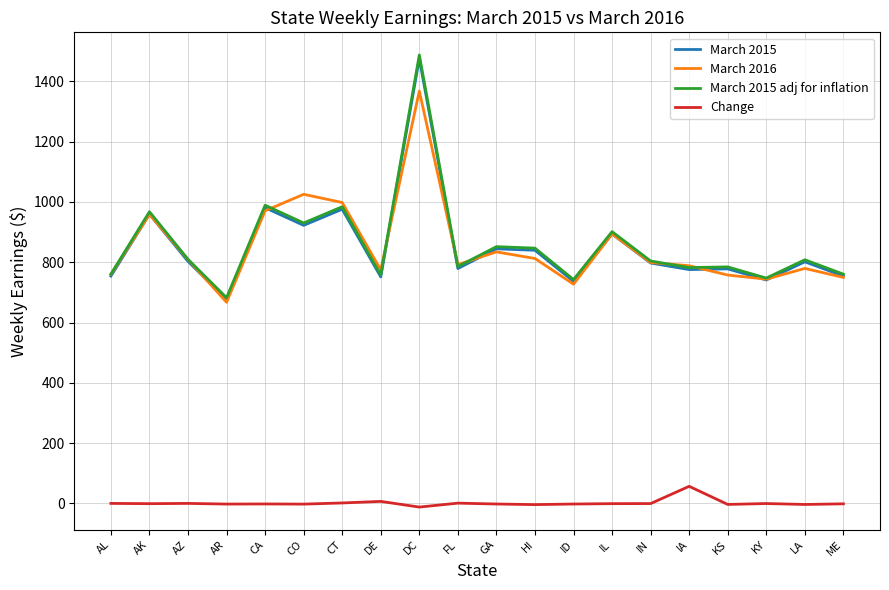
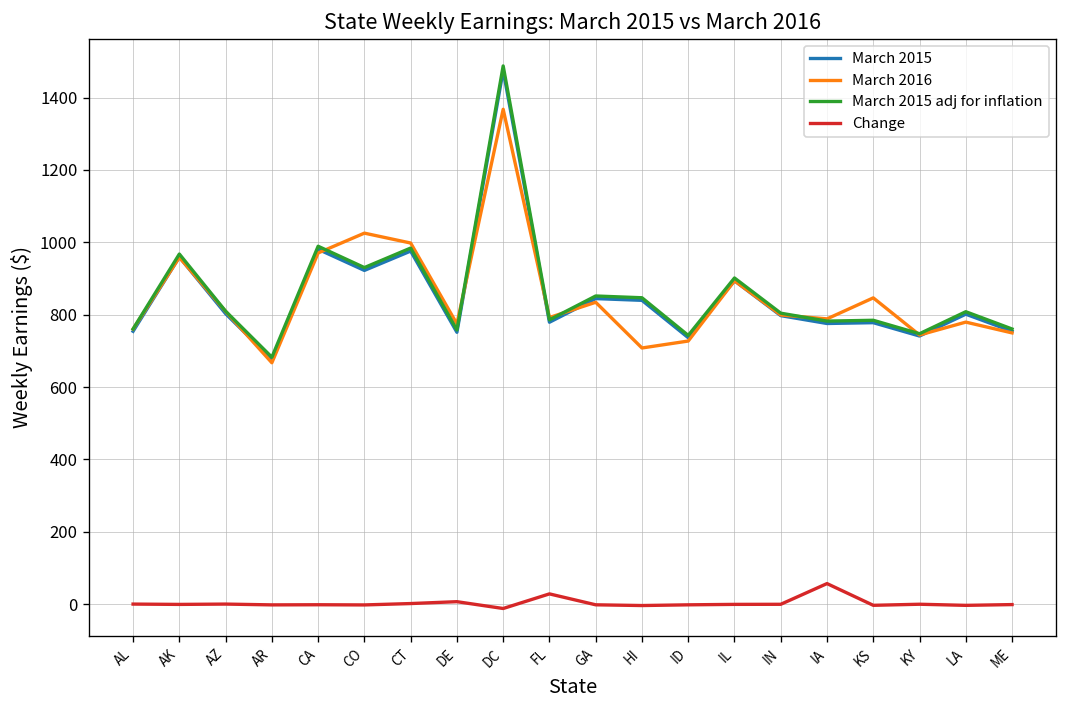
Change, FL: 0 -> 30
March 2016, HI: 810 -> 710
March 2016, KS: 760 -> 850
